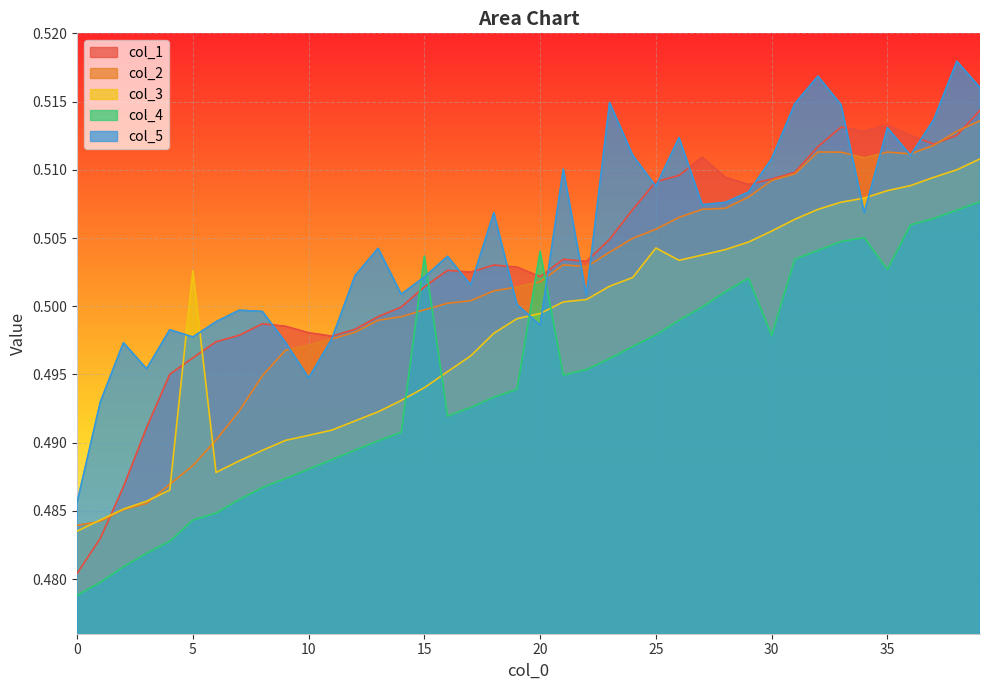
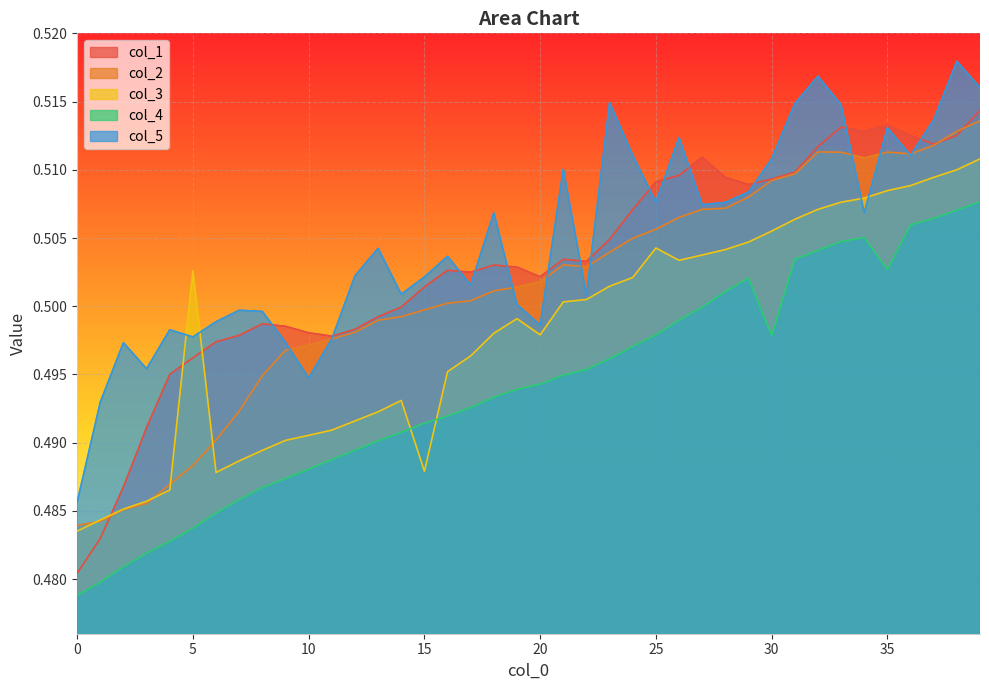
col_4, 5: 0.4843 -> 0.4837
col_3, 15: 0.4940 -> 0.4879
col_4, 15: 0.5037 -> 0.4914
col_3, 20: 0.4995 -> 0.4979
col_4, 20: 0.5040 -> 0.4943
col_5, 25: 0.5088 -> 0.5076
